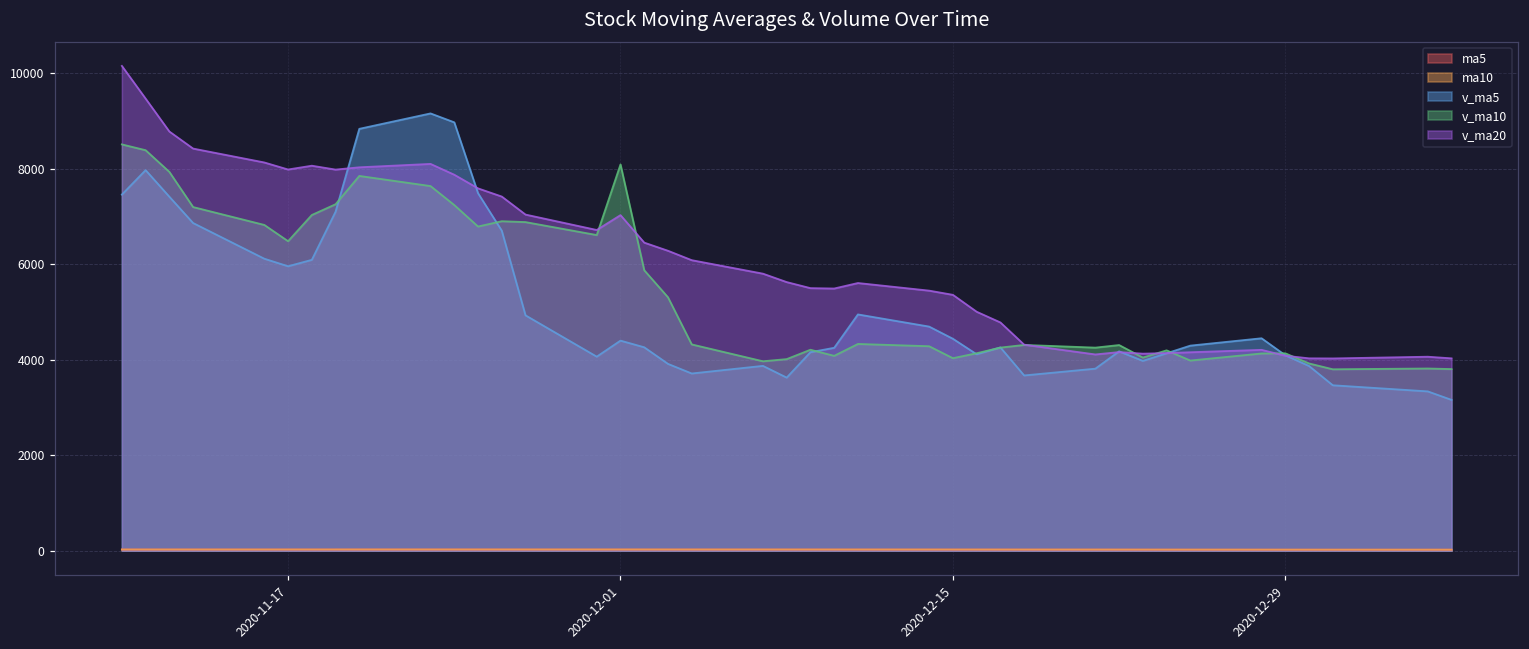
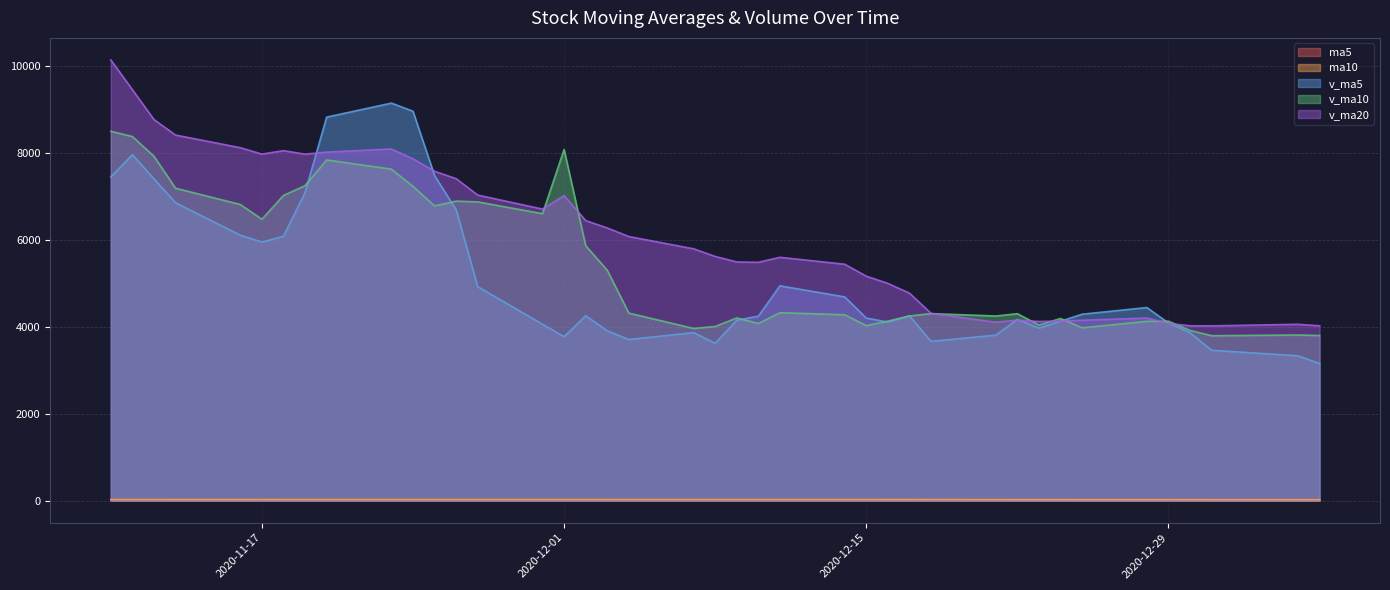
v_ma5, 2020-12-01: 4400 -> 3800
v_ma5, 2020-12-15: 4400 -> 4200
v_ma20, 2020-12-15: 5400 -> 5200
